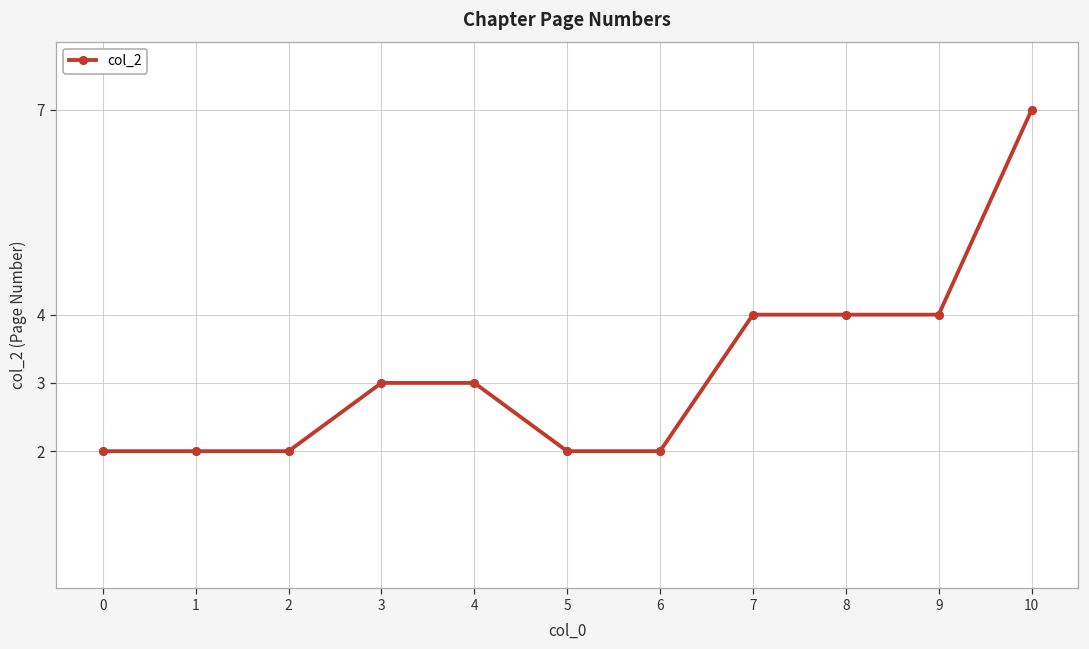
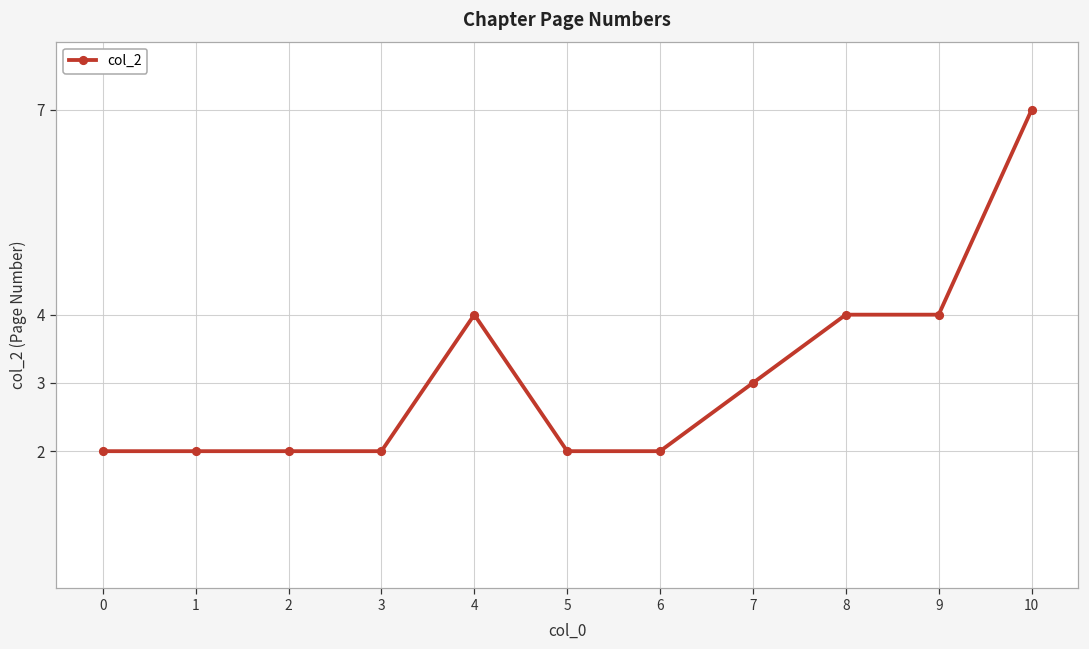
3: 3 -> 2
4: 3 -> 4
7: 4 -> 3
